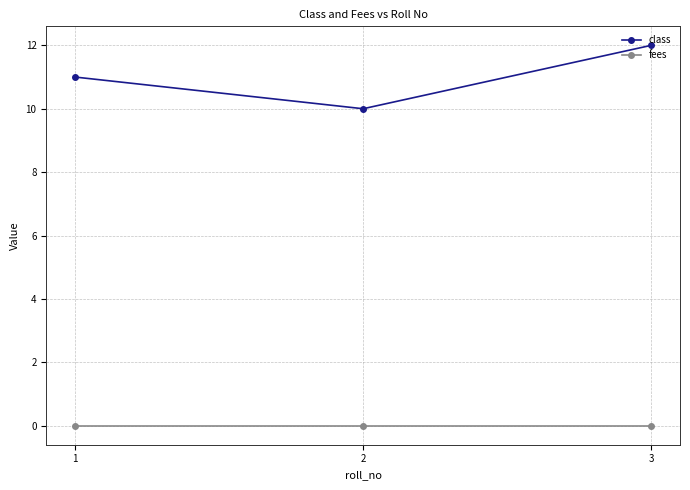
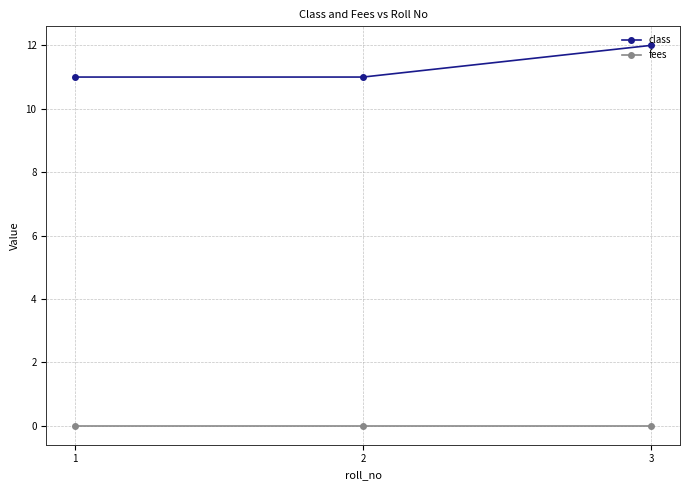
class, 2: 10 -> 11
